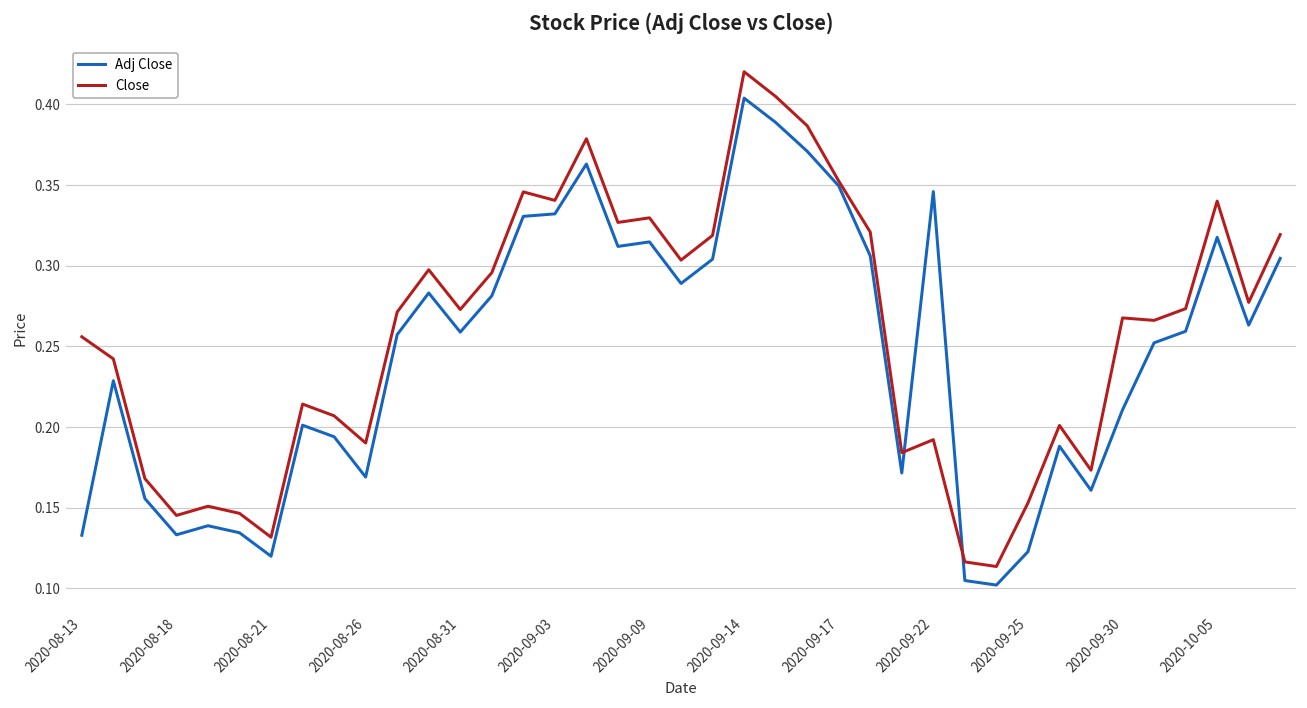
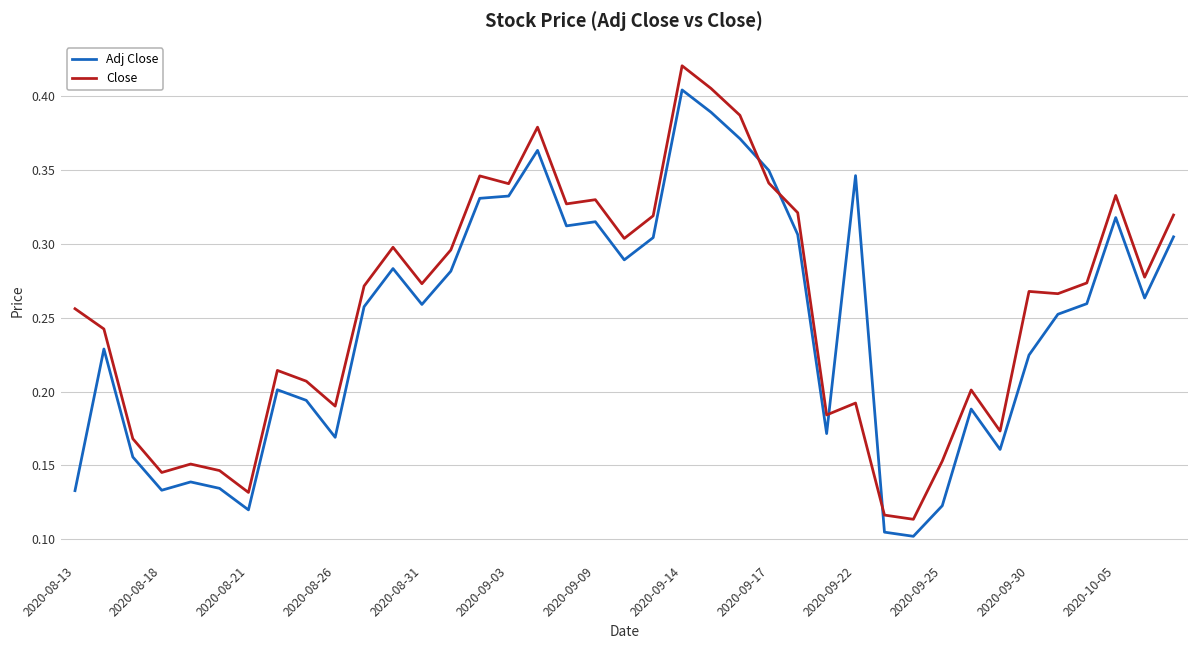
Close, 2020-09-17: 0.353 -> 0.341
Adj Close, 2020-09-30: 0.211 -> 0.225
Close, 2020-10-05: 0.340 -> 0.333
